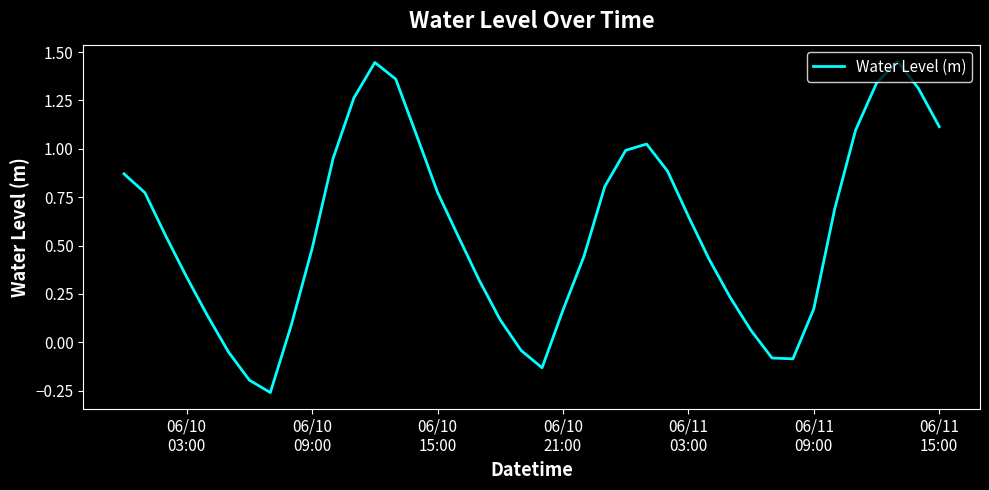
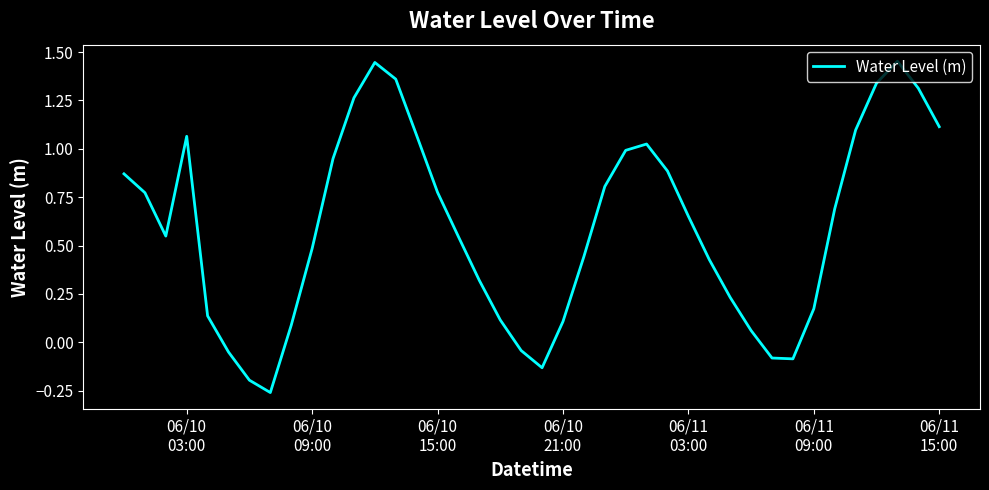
06/10 03:00: 0.34 -> 1.06
06/10 21:00: 0.17 -> 0.11
